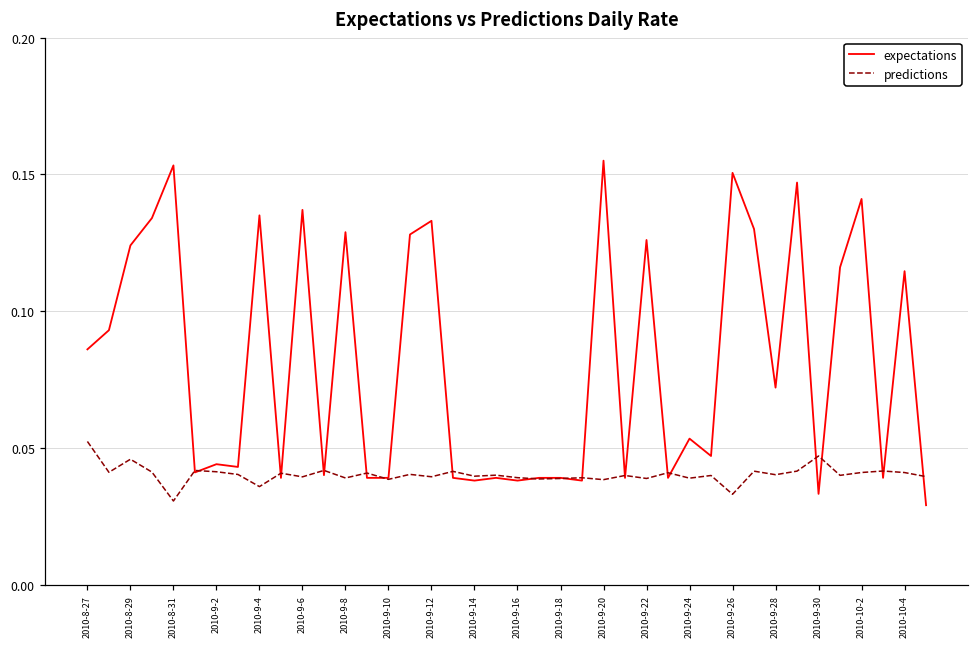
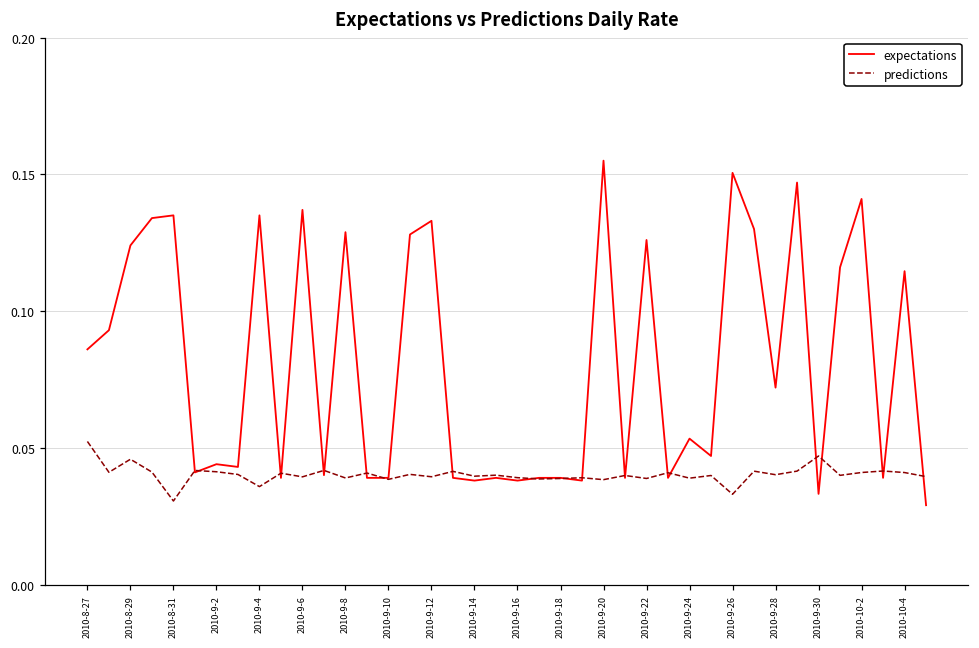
expectations, 2010-8-31: 0.153 -> 0.135
